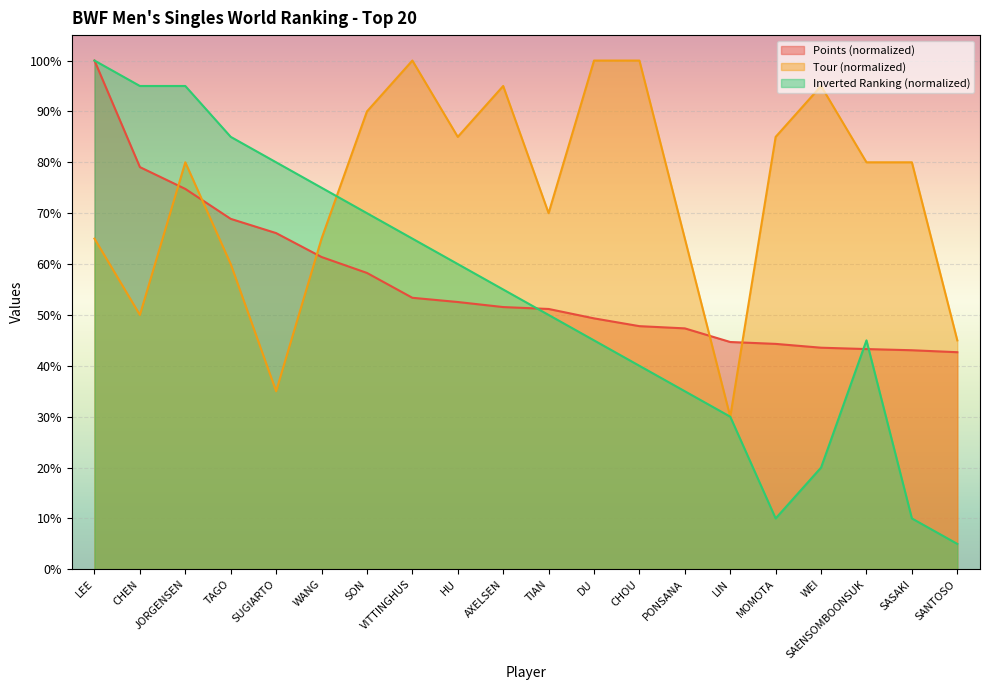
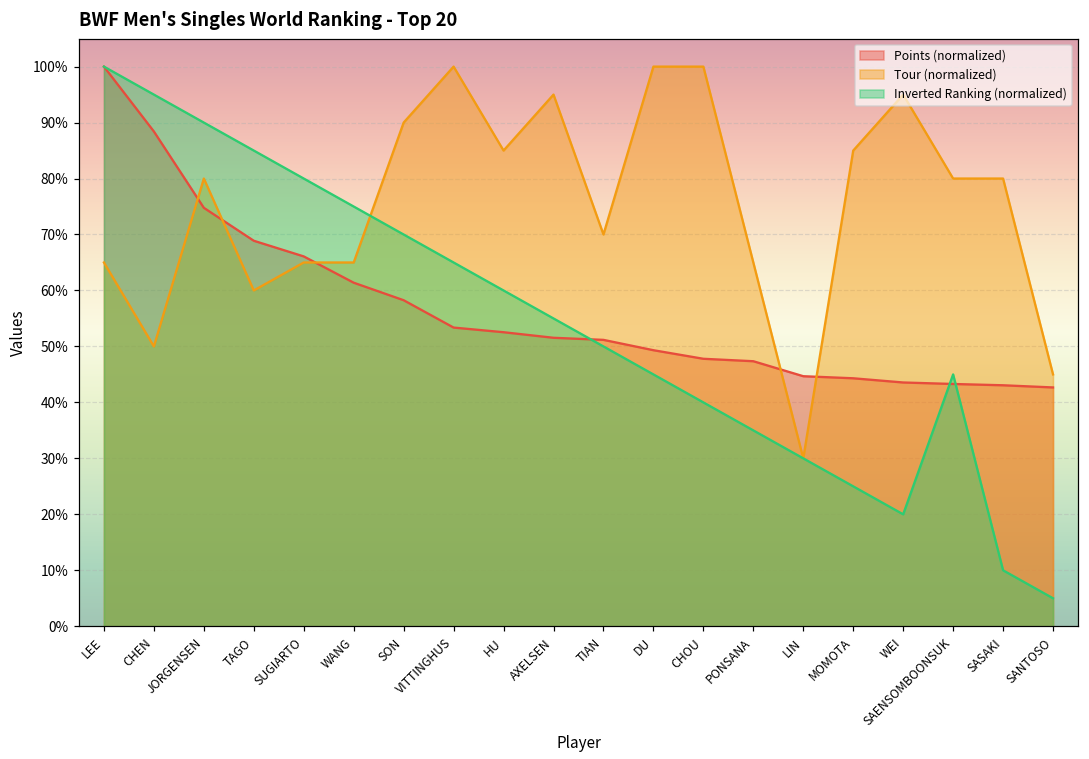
Points (normalized), CHEN: 79% -> 88%
Inverted Ranking (normalized), JORGENSEN: 95% -> 90%
Tour (normalized), SUGIARTO: 35% -> 65%
Inverted Ranking (normalized), MOMOTA: 10% -> 25%
